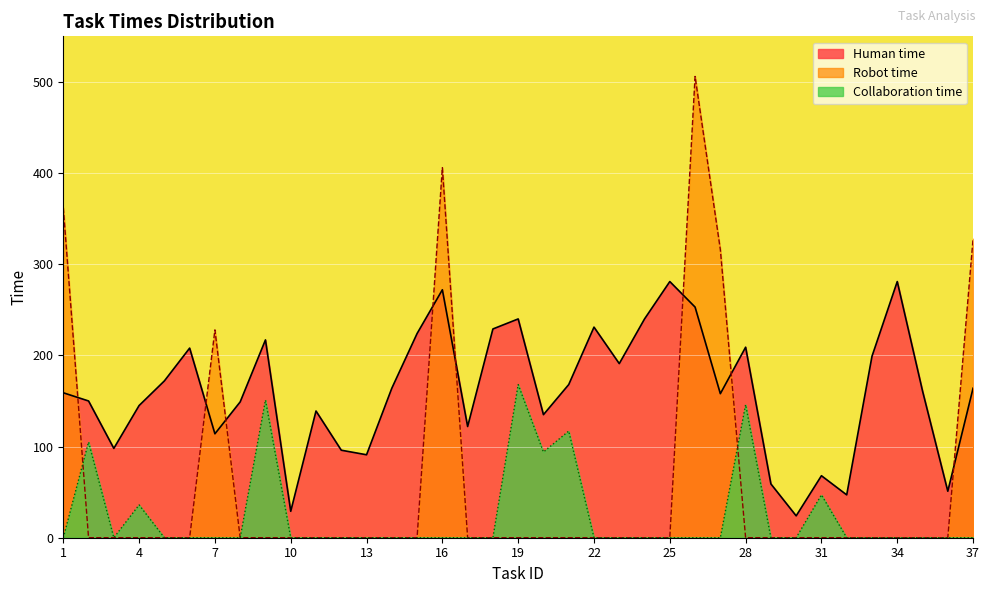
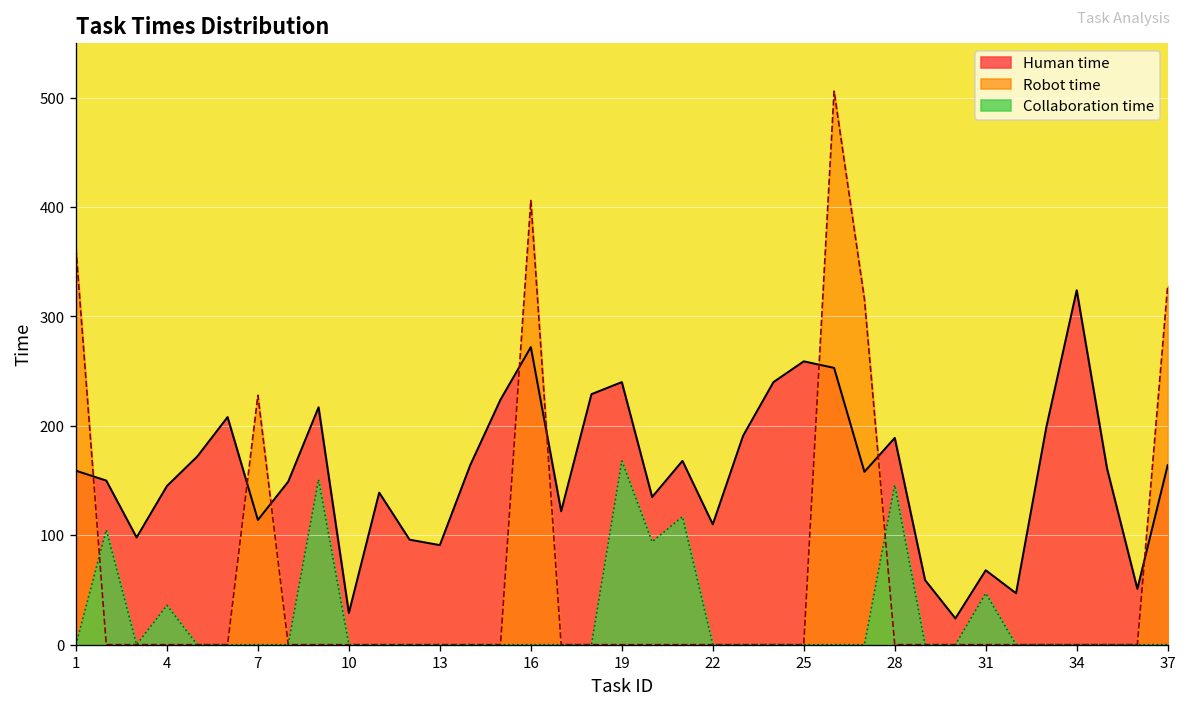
Human time, 22: 230 -> 110
Human time, 25: 280 -> 260
Human time, 28: 210 -> 190
Human time, 34: 280 -> 320
